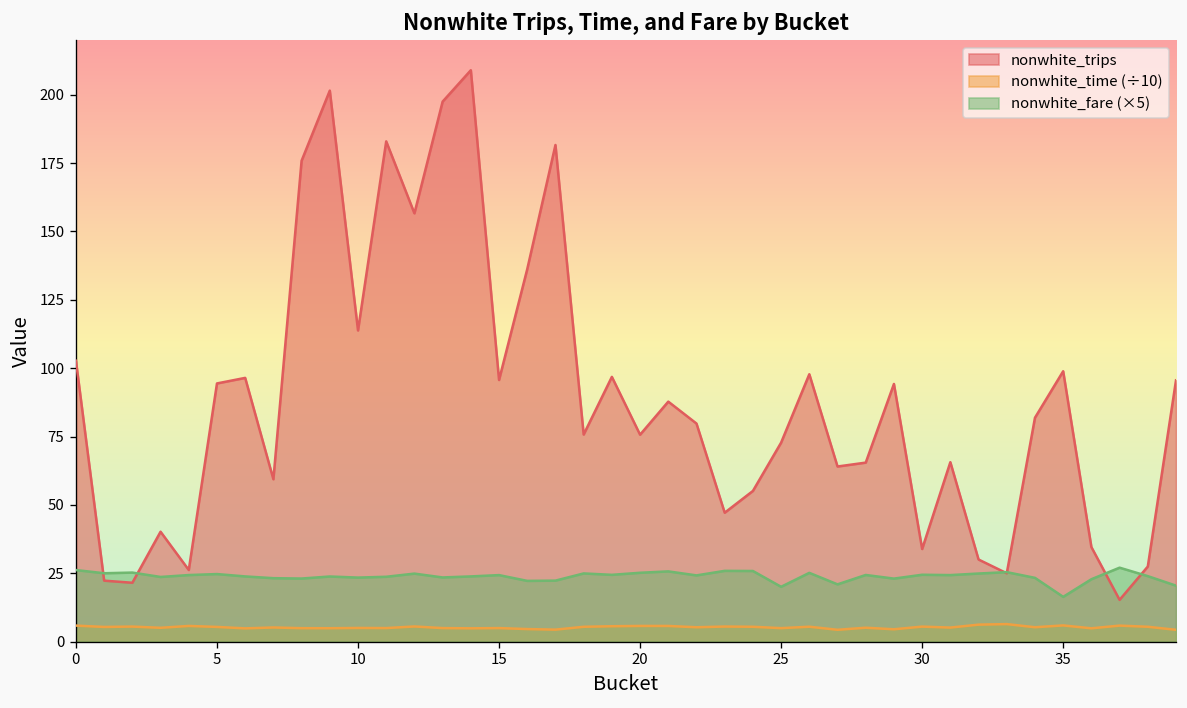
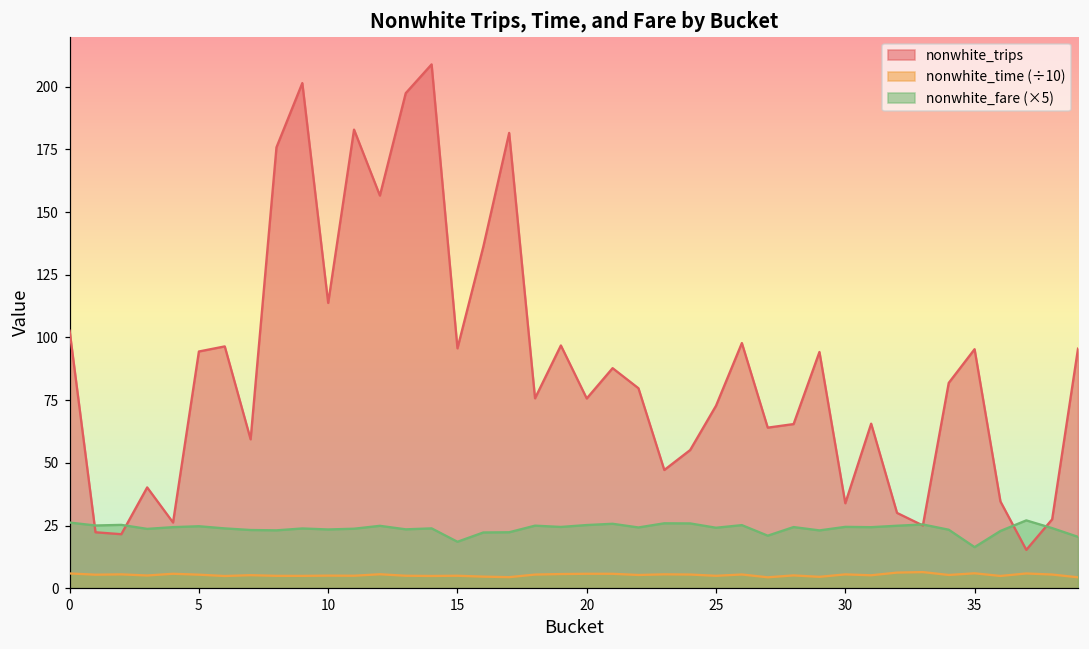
nonwhite_fare (×5), 15: 24 -> 19
nonwhite_fare (×5), 25: 20 -> 24
nonwhite_trips, 35: 99 -> 95
